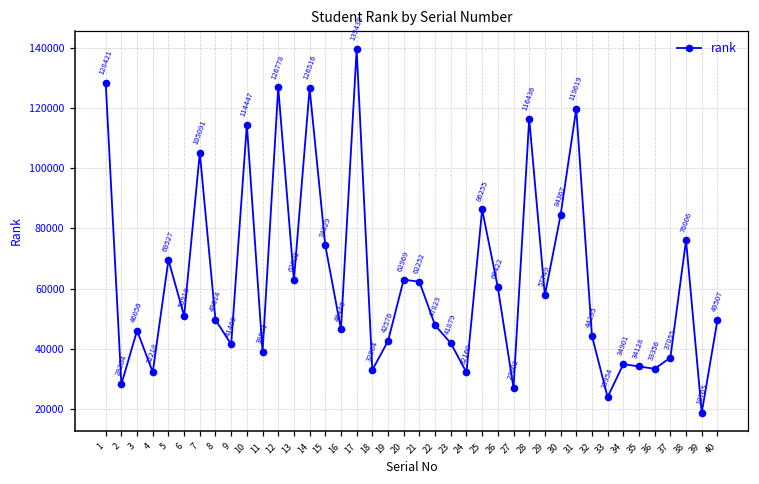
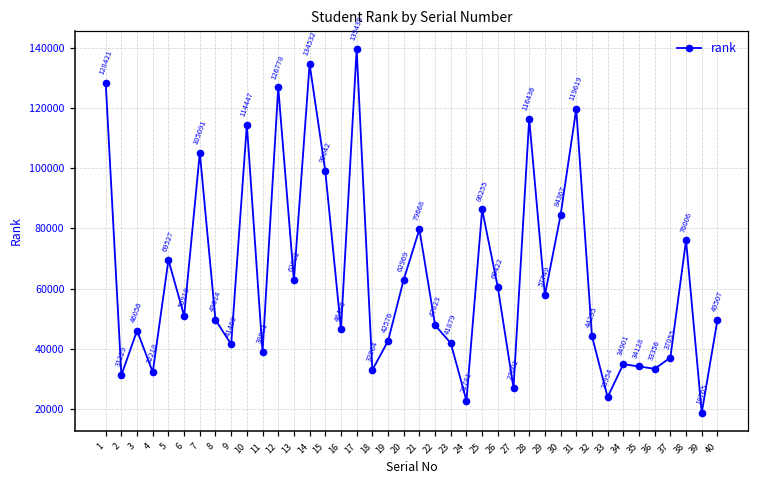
2: 28204 -> 31229
14: 126516 -> 134532
15: 74329 -> 99042
21: 62252 -> 79668
24: 32160 -> 22781
